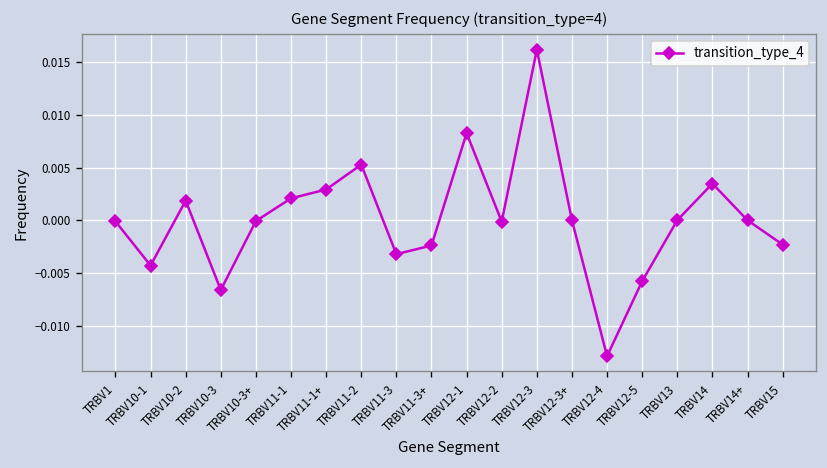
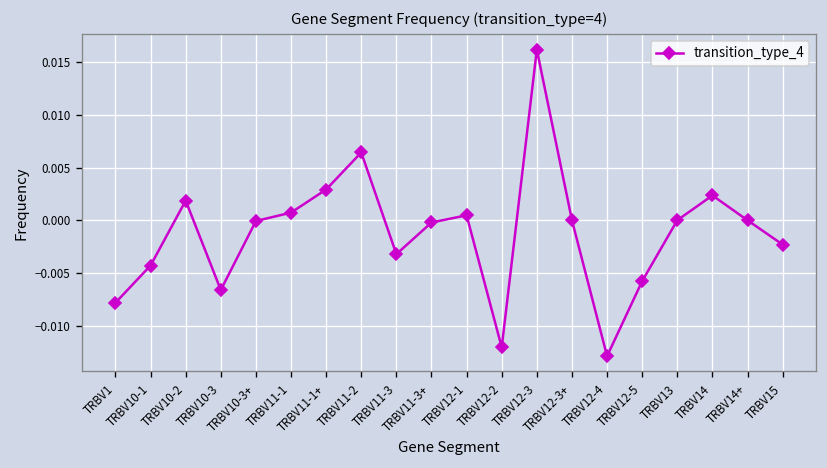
TRBV1: 0.000 -> -0.008
TRBV11-1: 0.002 -> 0.001
TRBV11-2: 0.005 -> 0.006
TRBV11-3+: -0.002 -> 0.000
TRBV12-1: 0.008 -> 0.000
TRBV12-2: 0.000 -> -0.012
TRBV14: 0.003 -> 0.002
